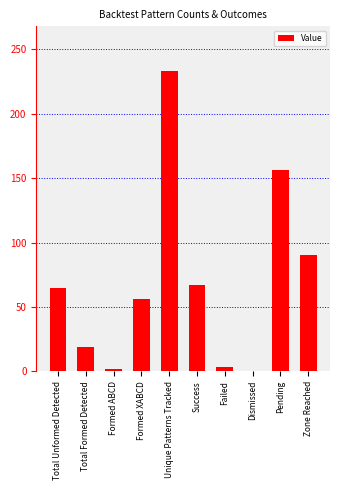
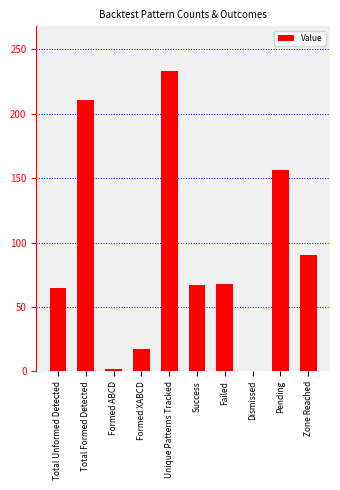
Total Formed Detected: 19 -> 211
Formed XABCD: 56 -> 17
Failed: 3 -> 68
